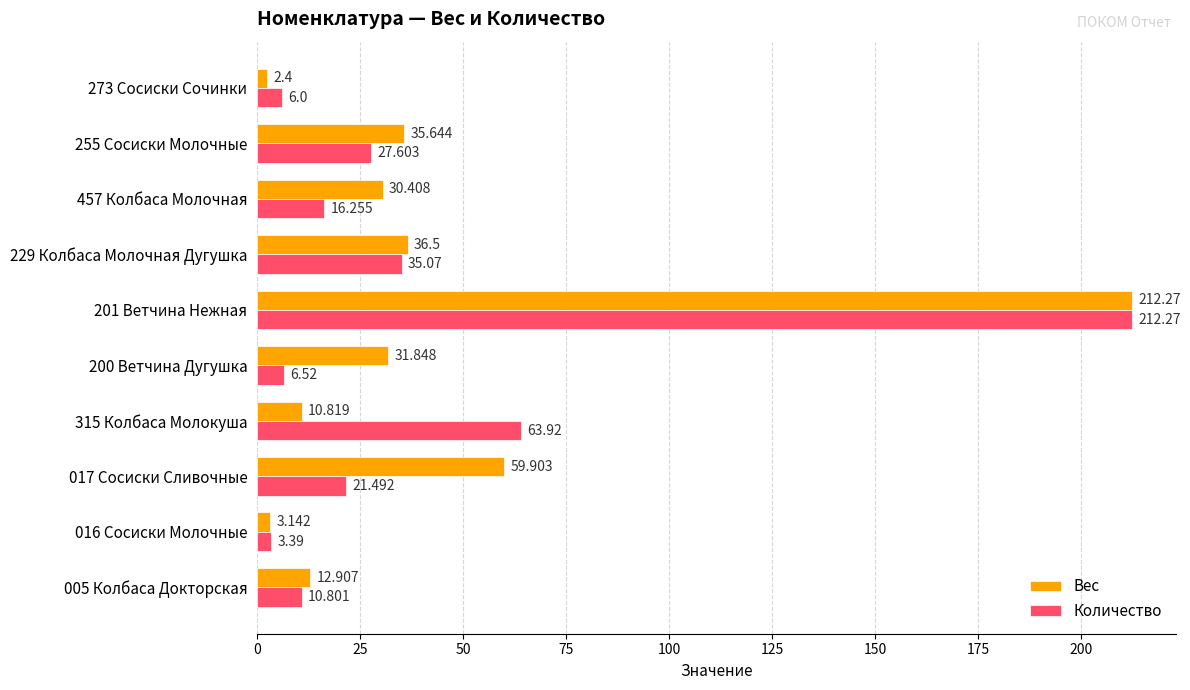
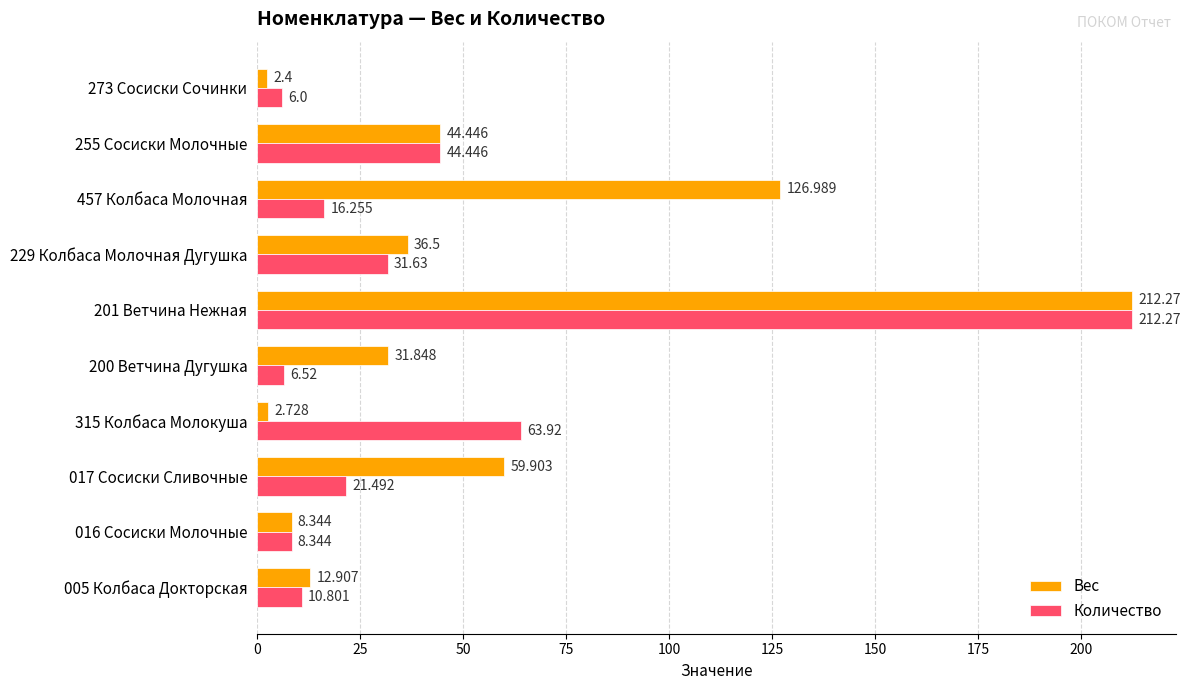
Вес, 255 Сосиски Молочные: 35.644 -> 44.446
Количество, 255 Сосиски Молочные: 27.603 -> 44.446
Вес, 457 Колбаса Молочная: 30.408 -> 126.989
Количество, 229 Колбаса Молочная Дугушка: 35.07 -> 31.63
Вес, 315 Колбаса Молокуша: 10.819 -> 2.728
Вес, 016 Сосиски Молочные: 3.142 -> 8.344
Количество, 016 Сосиски Молочные: 3.39 -> 8.344
